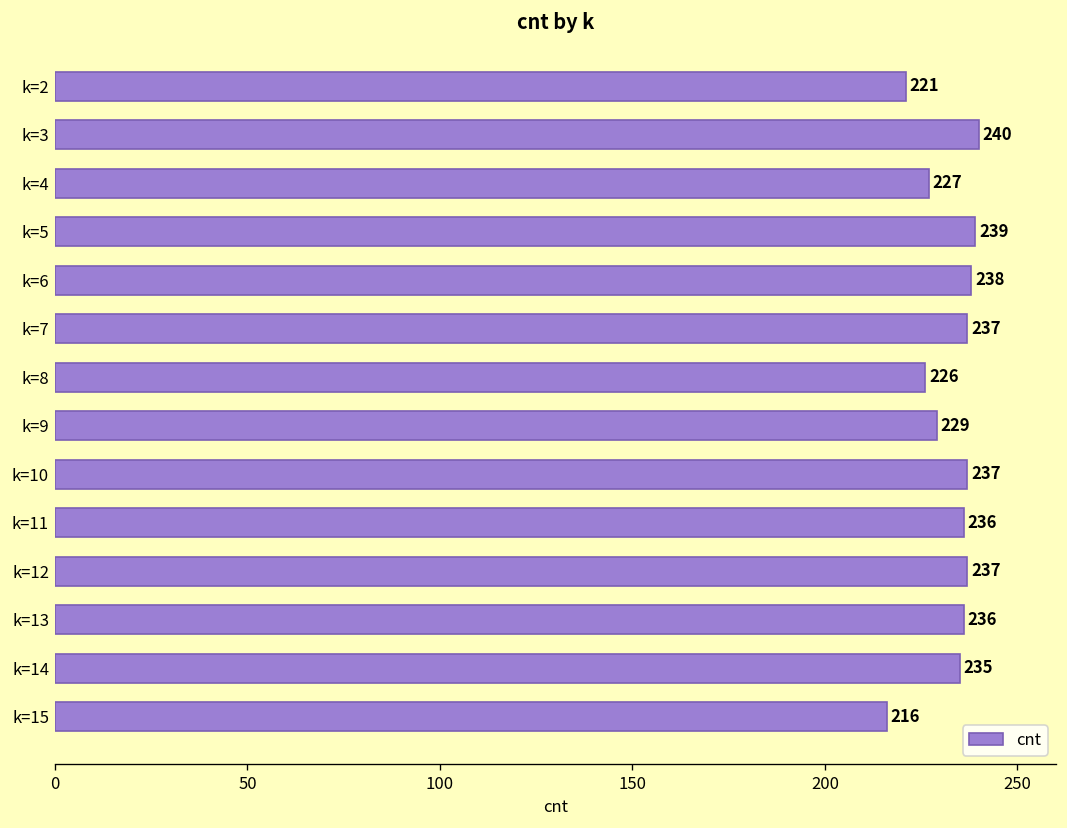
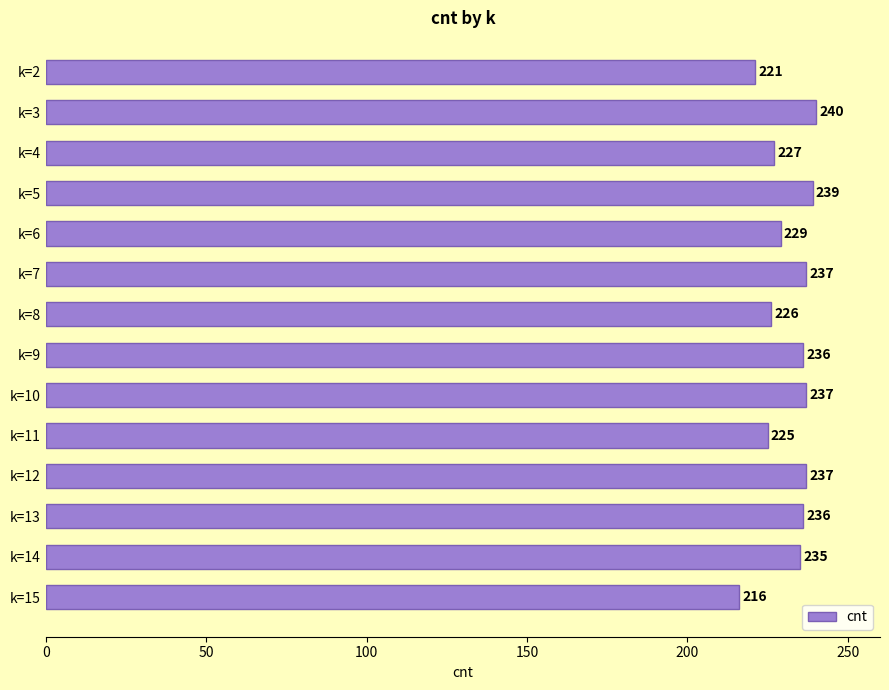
k=6: 238 -> 229
k=9: 229 -> 236
k=11: 236 -> 225
